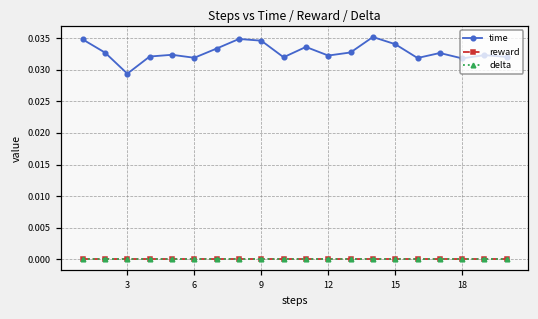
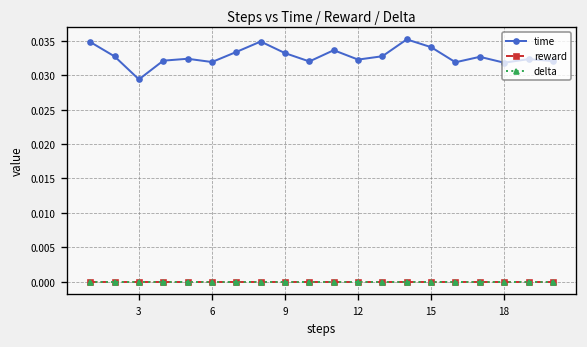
time, 9: 0.035 -> 0.033
